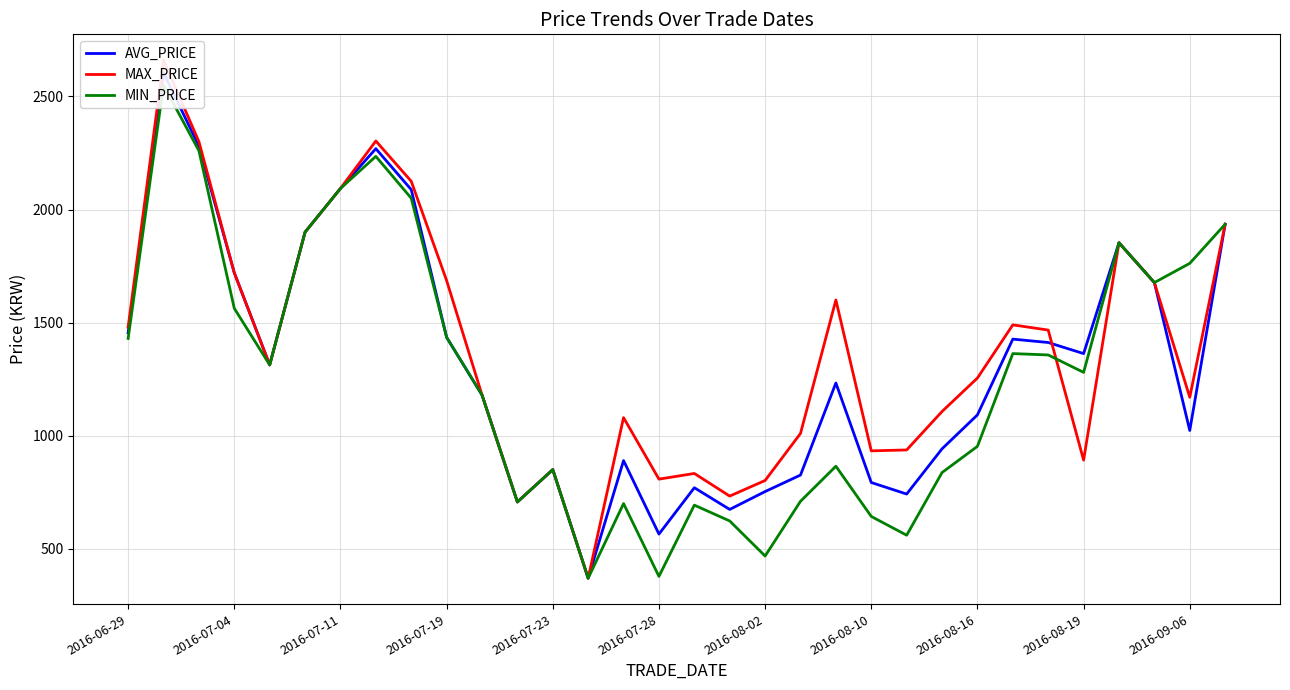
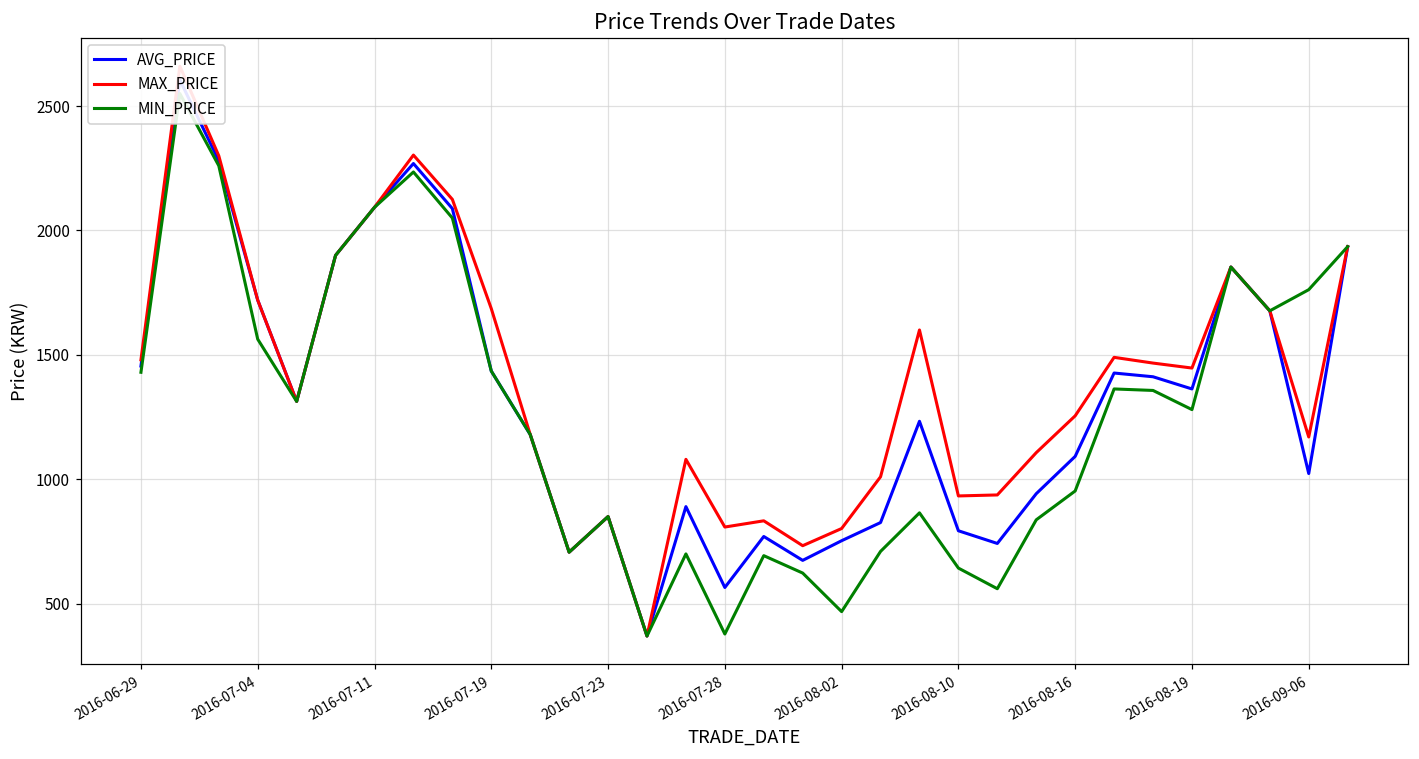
MAX_PRICE, 2016-08-19: 890 -> 1450
